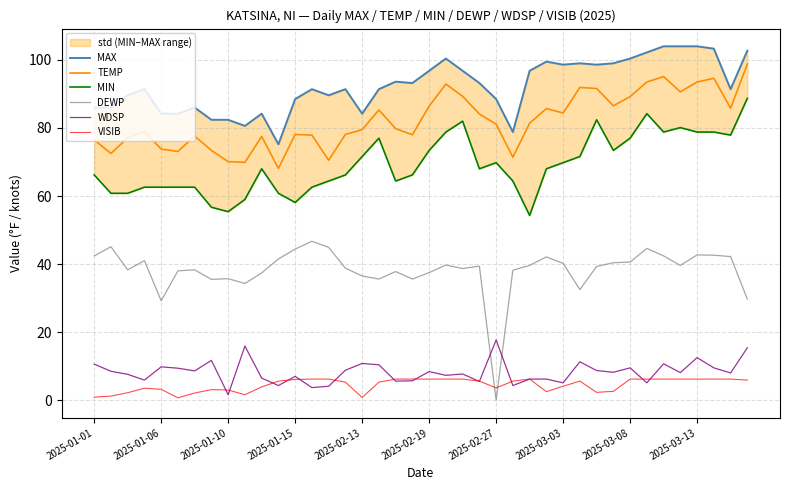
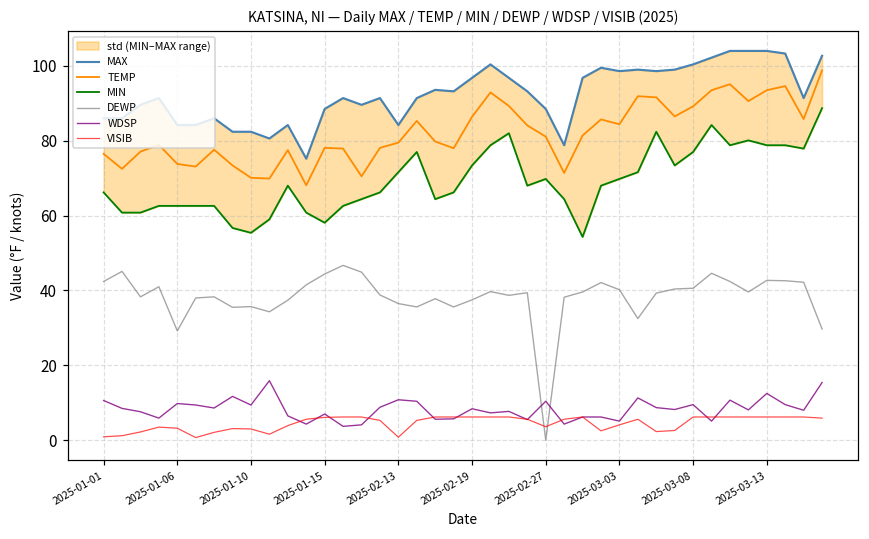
WDSP, 2025-01-10: 2 -> 9
WDSP, 2025-02-27: 18 -> 10
